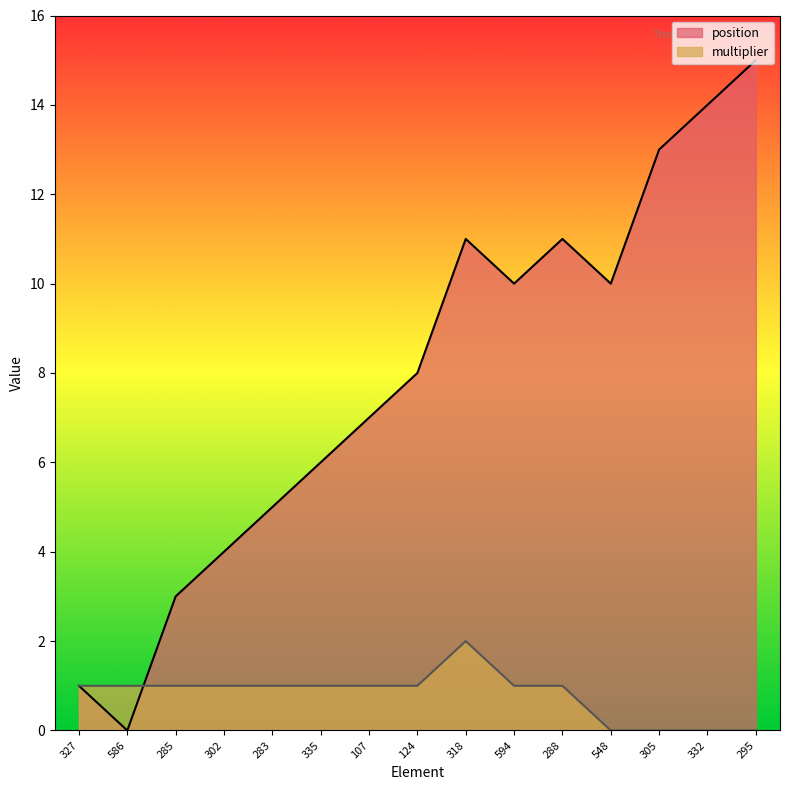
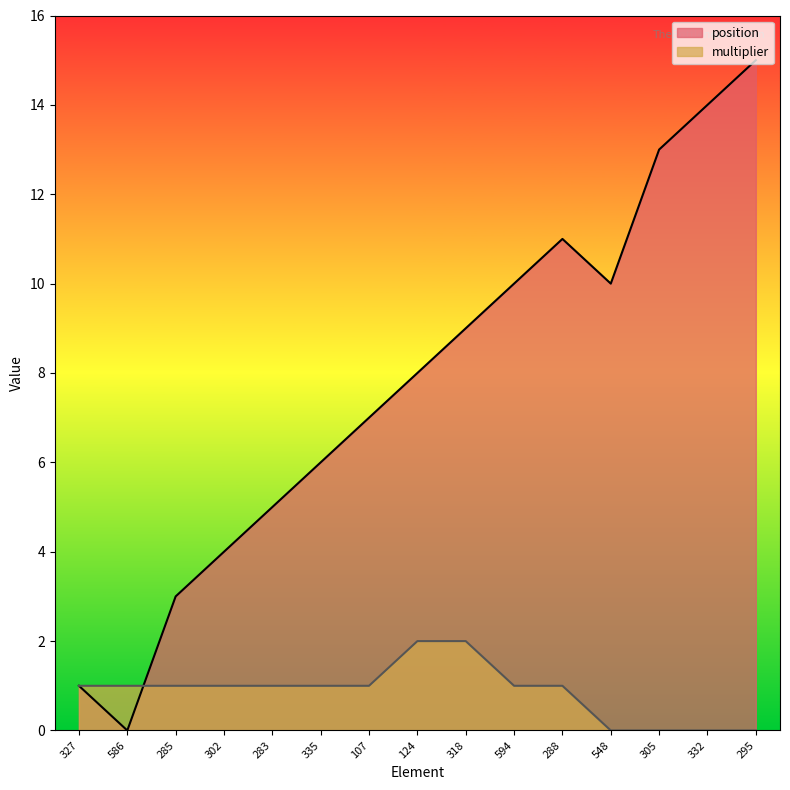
multiplier, 124: 1 -> 2
position, 318: 11 -> 9
